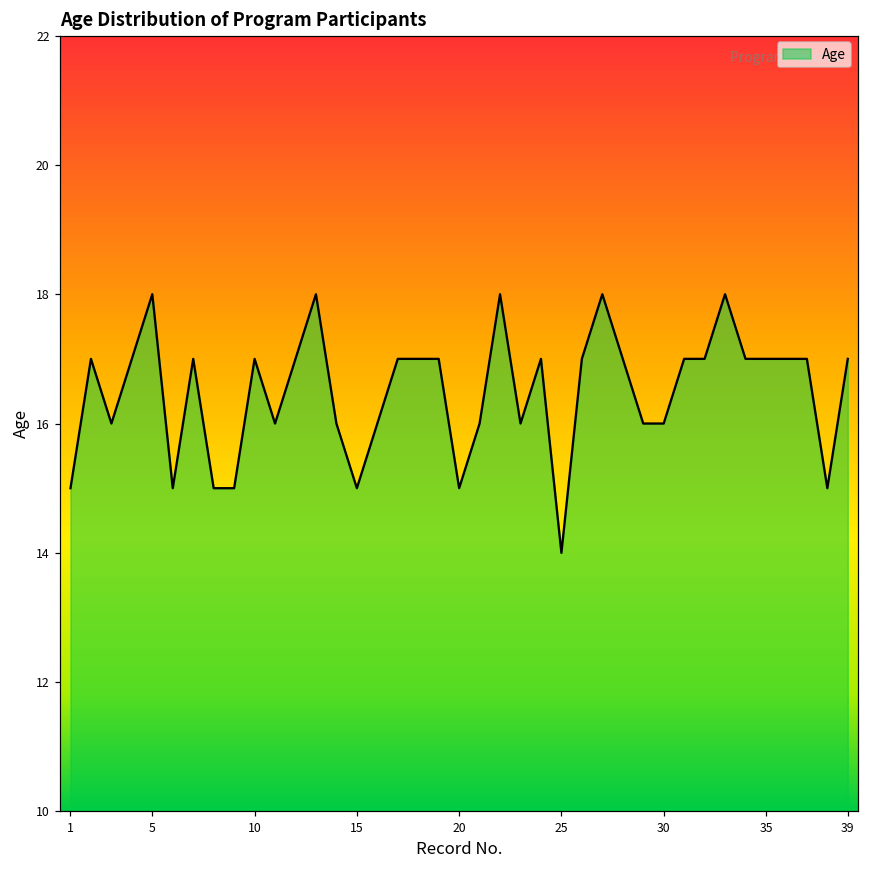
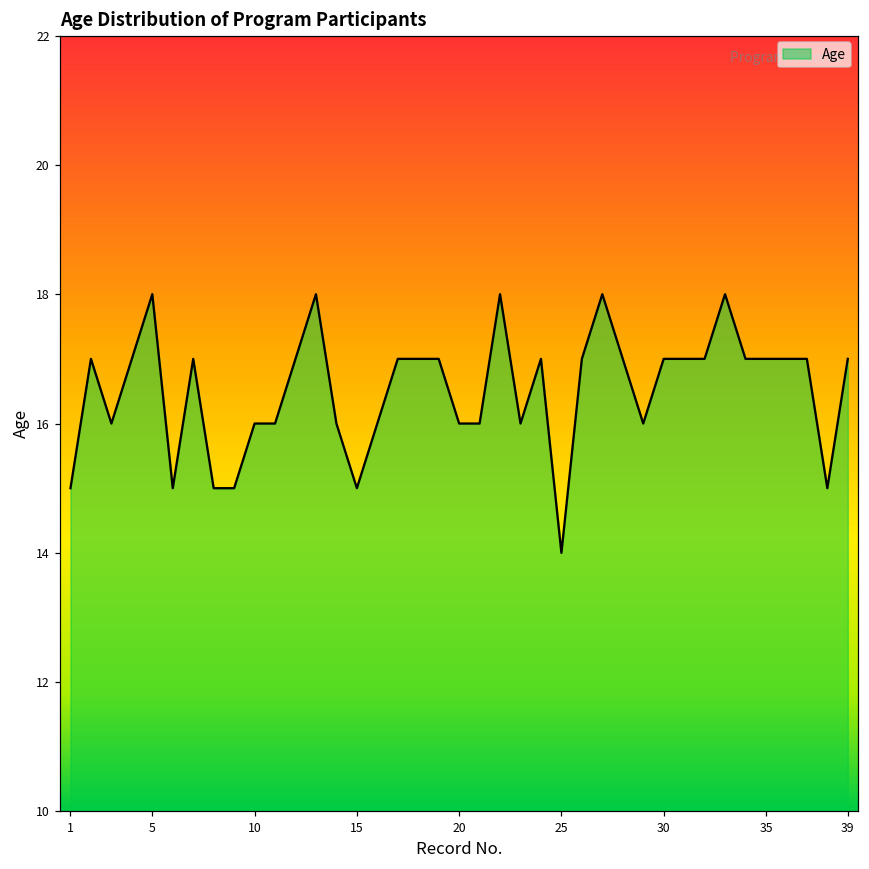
10: 17 -> 16
20: 15 -> 16
30: 16 -> 17
